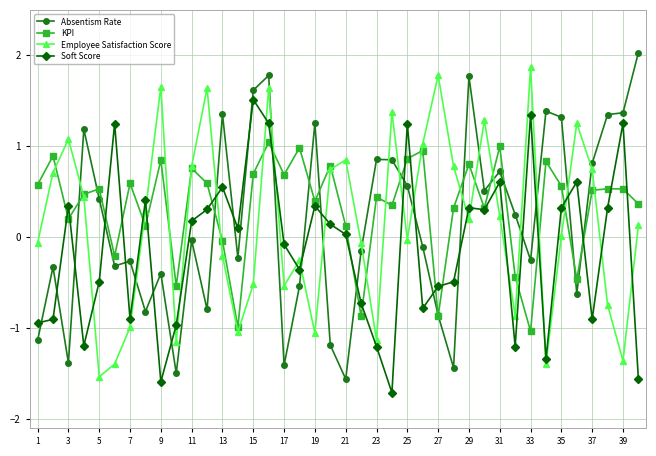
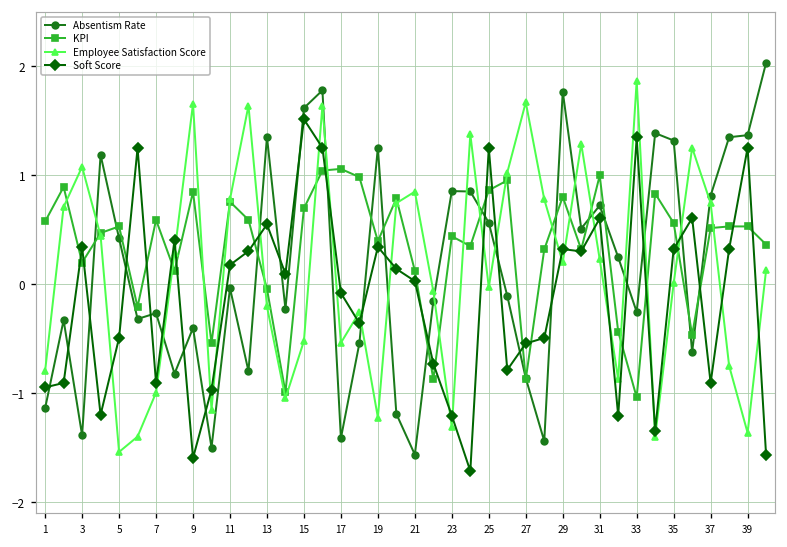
Employee Satisfaction Score, 1: -0.1 -> -0.8
KPI, 17: 0.7 -> 1.1
Employee Satisfaction Score, 19: -1.1 -> -1.2
Employee Satisfaction Score, 23: -1.1 -> -1.3
Employee Satisfaction Score, 27: 1.8 -> 1.7
